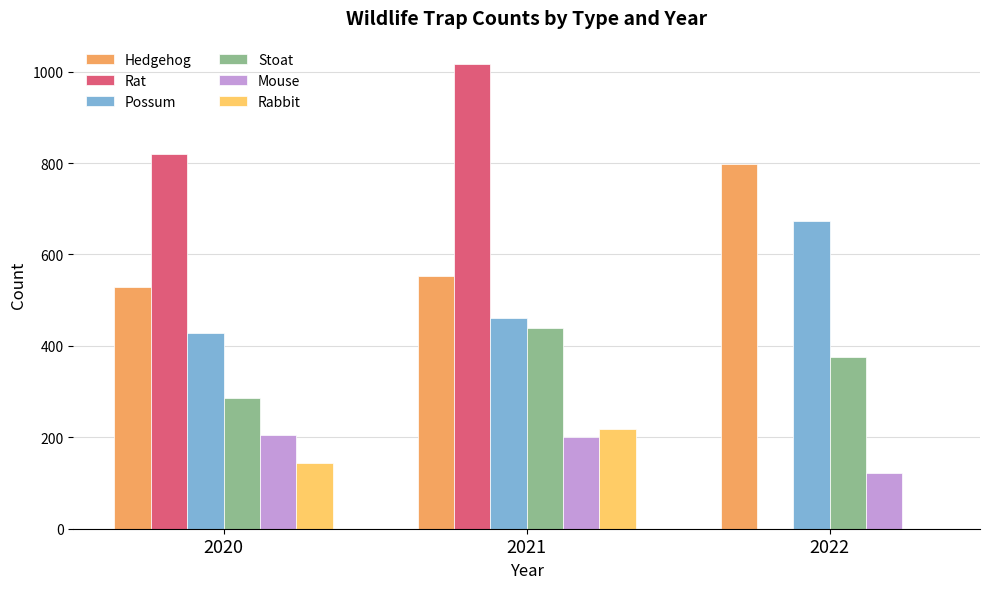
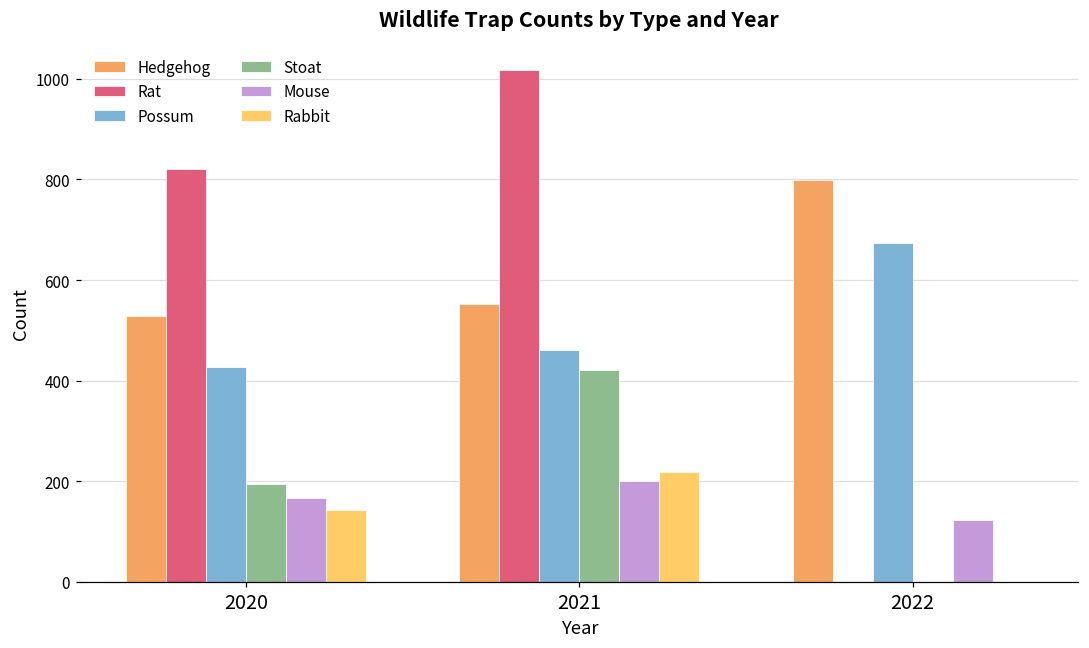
Stoat, 2020: 290 -> 200
Mouse, 2020: 200 -> 170
Stoat, 2021: 440 -> 420
Stoat, 2022: 380 -> 0
